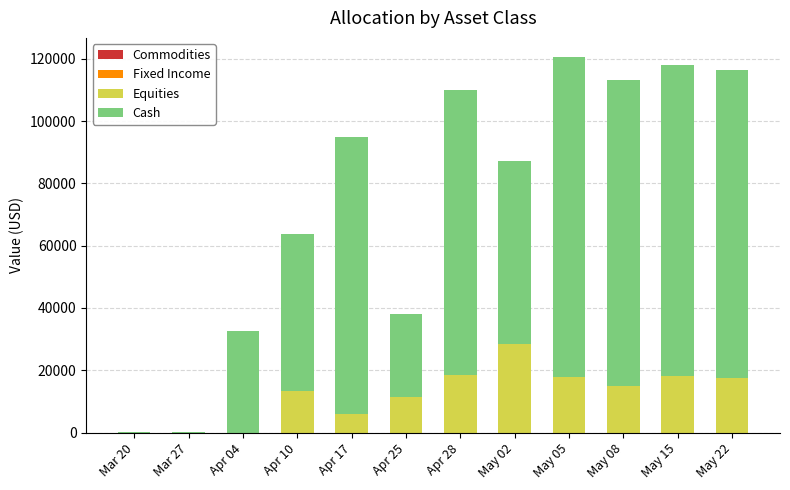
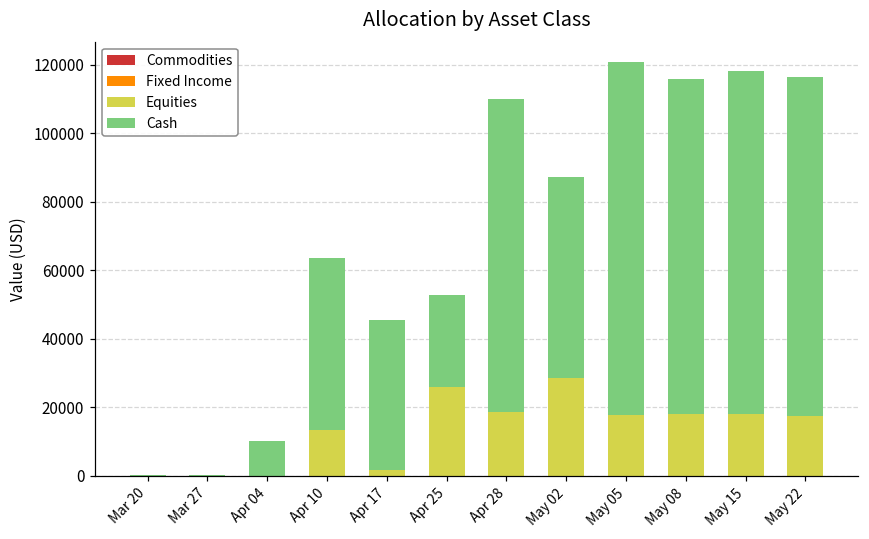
Cash, Apr 04: 33000 -> 10000
Equities, Apr 17: 6000 -> 2000
Cash, Apr 17: 89000 -> 44000
Equities, Apr 25: 11000 -> 26000
Equities, May 08: 15000 -> 18000
